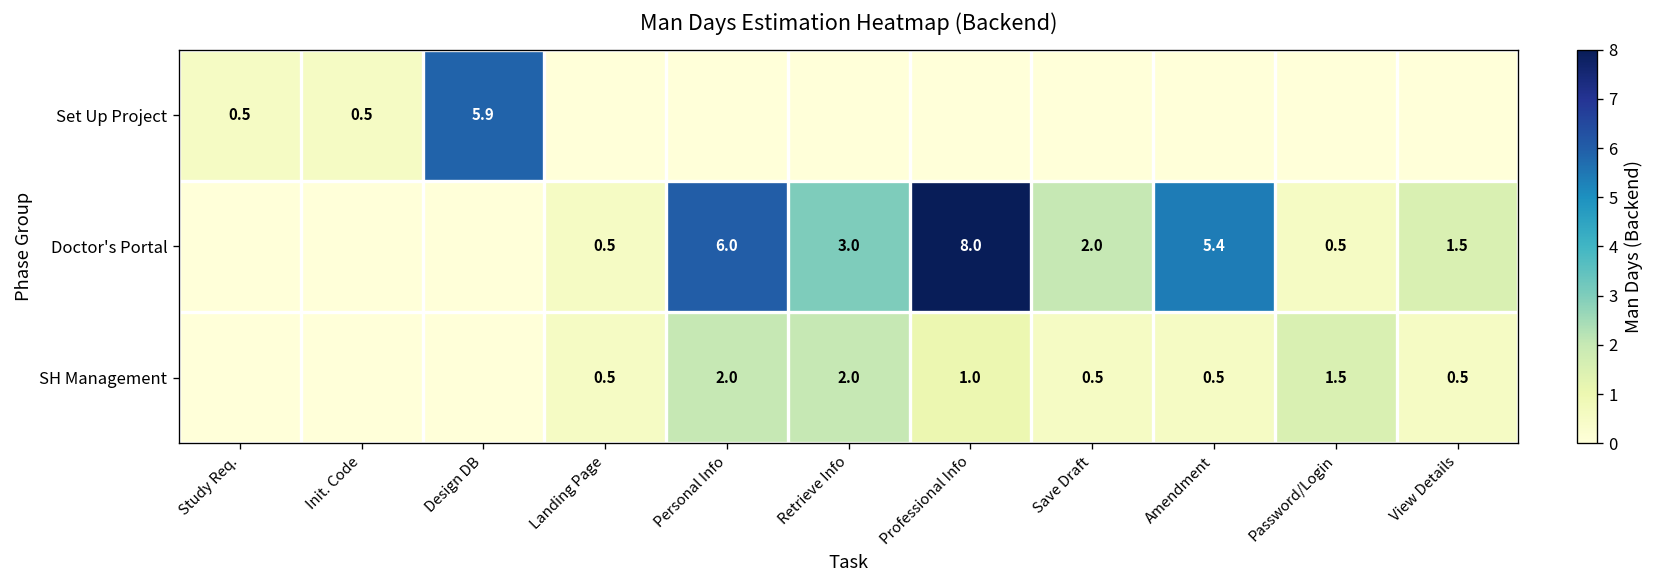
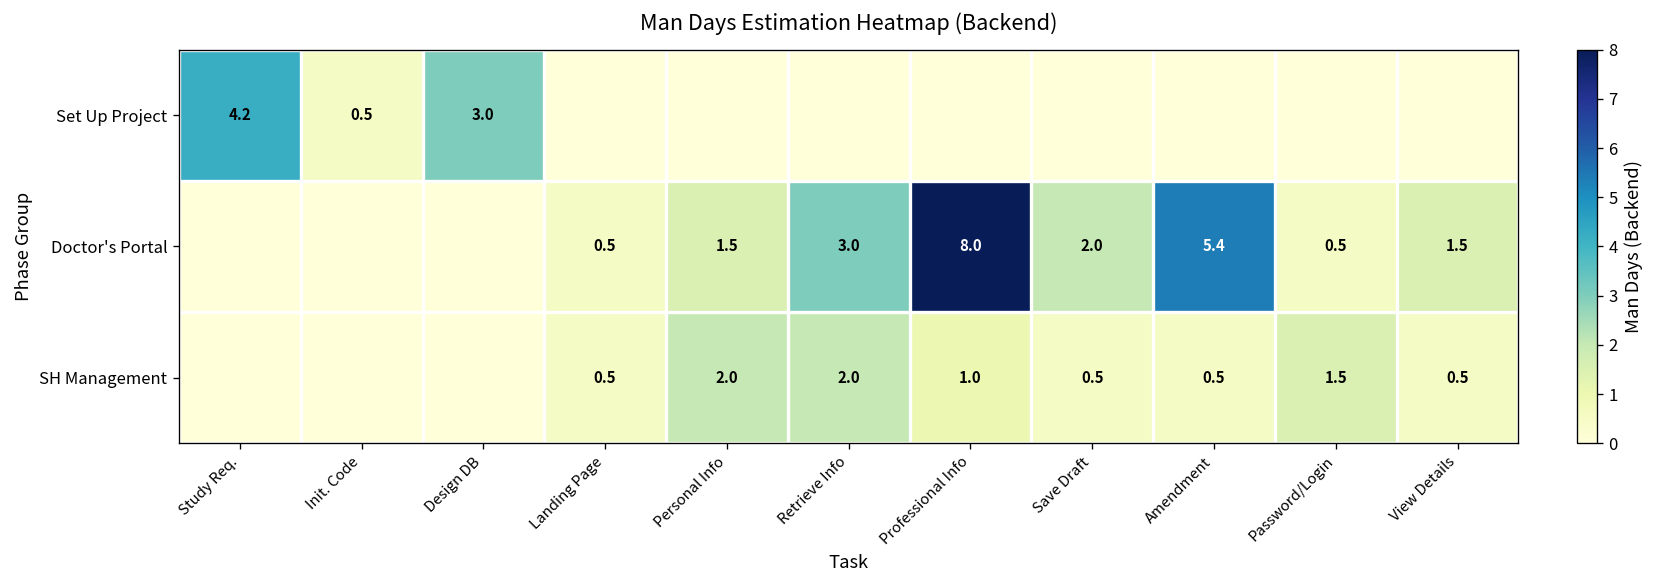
Set Up Project, Study Req.: 0.5 -> 4.2
Set Up Project, Design DB: 5.9 -> 3.0
Doctor's Portal, Personal Info: 6.0 -> 1.5
